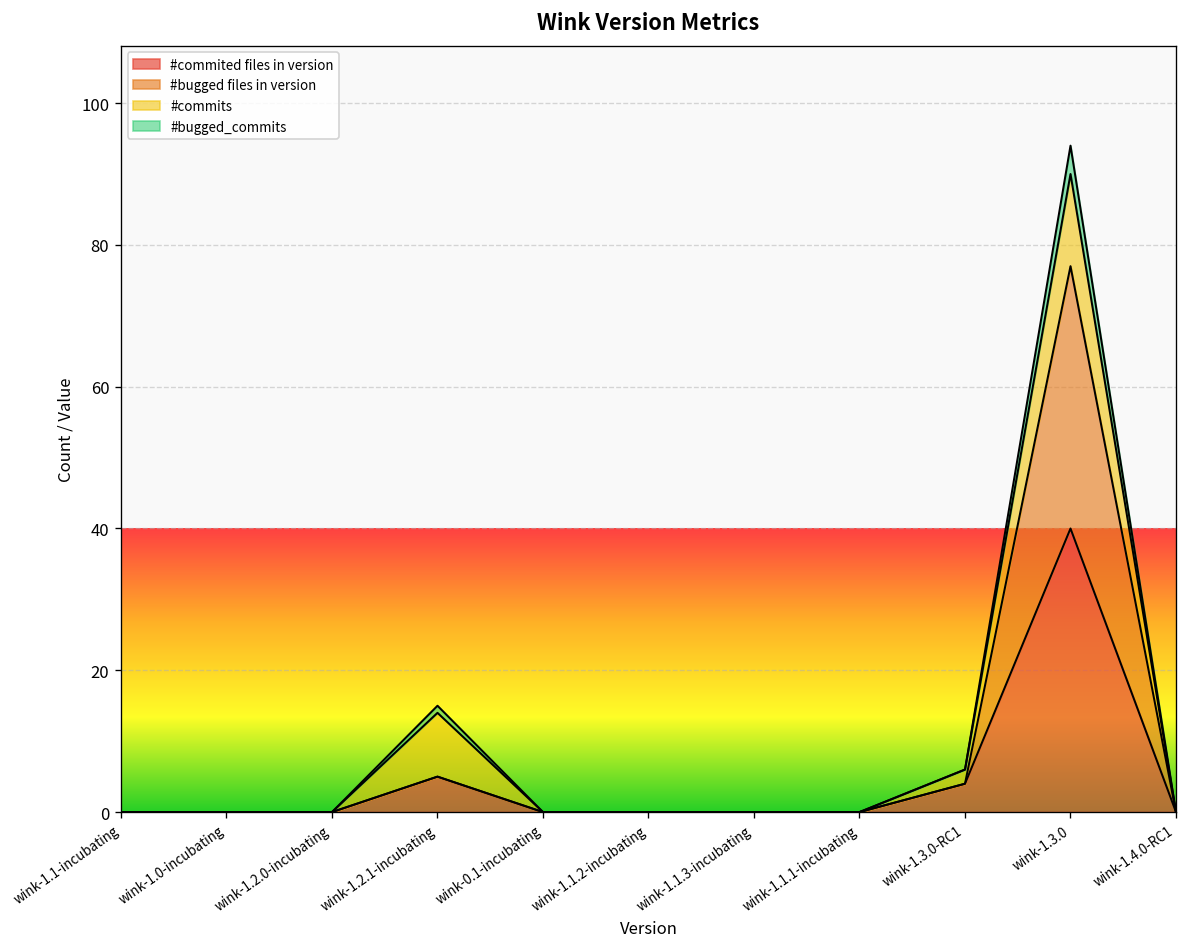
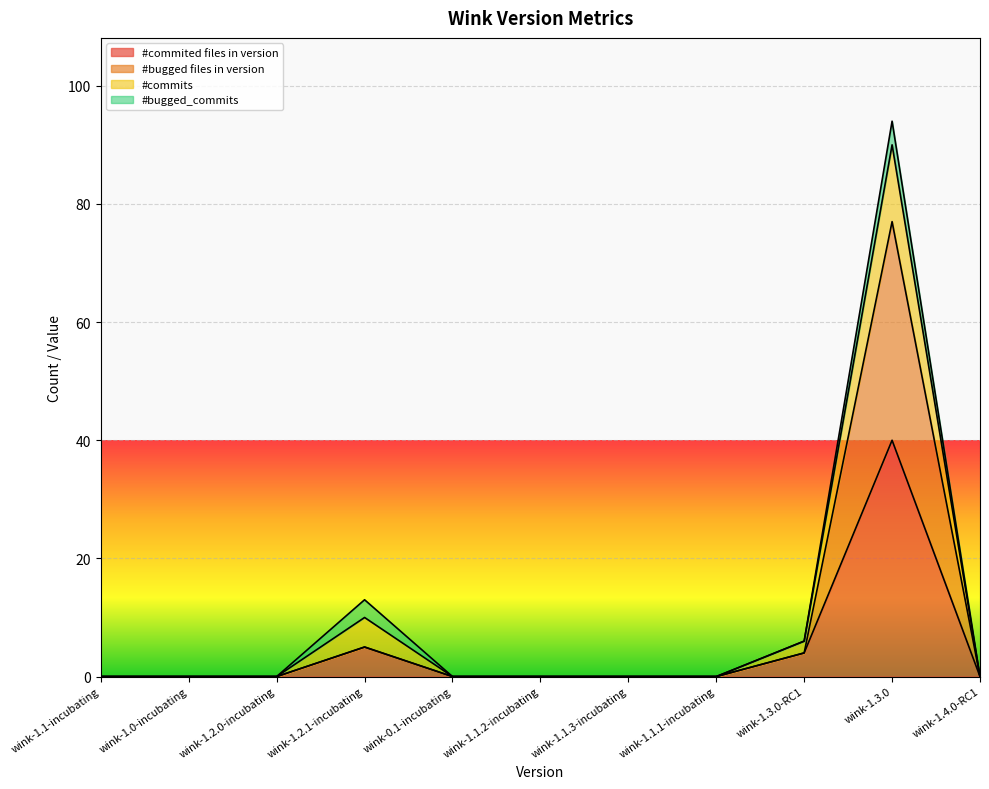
#commits, wink-1.2.1-incubating: 9 -> 5
#bugged_commits, wink-1.2.1-incubating: 1 -> 3
